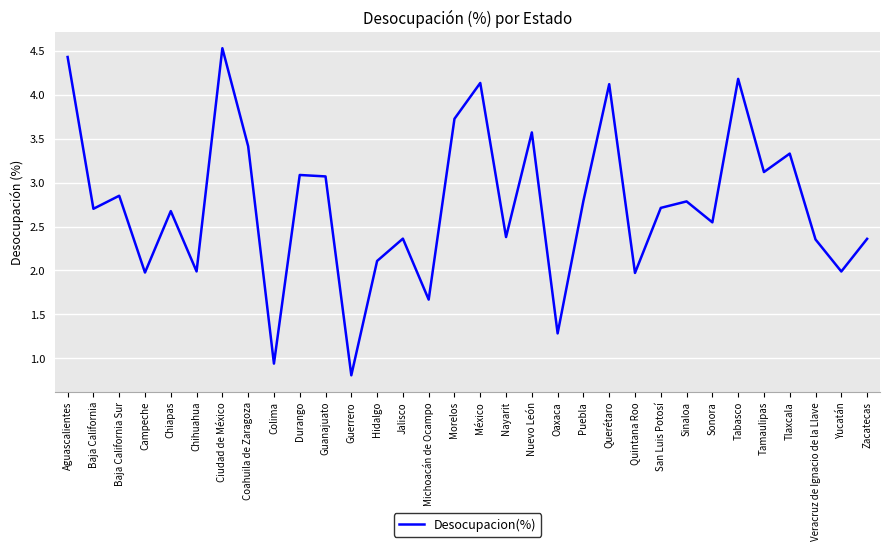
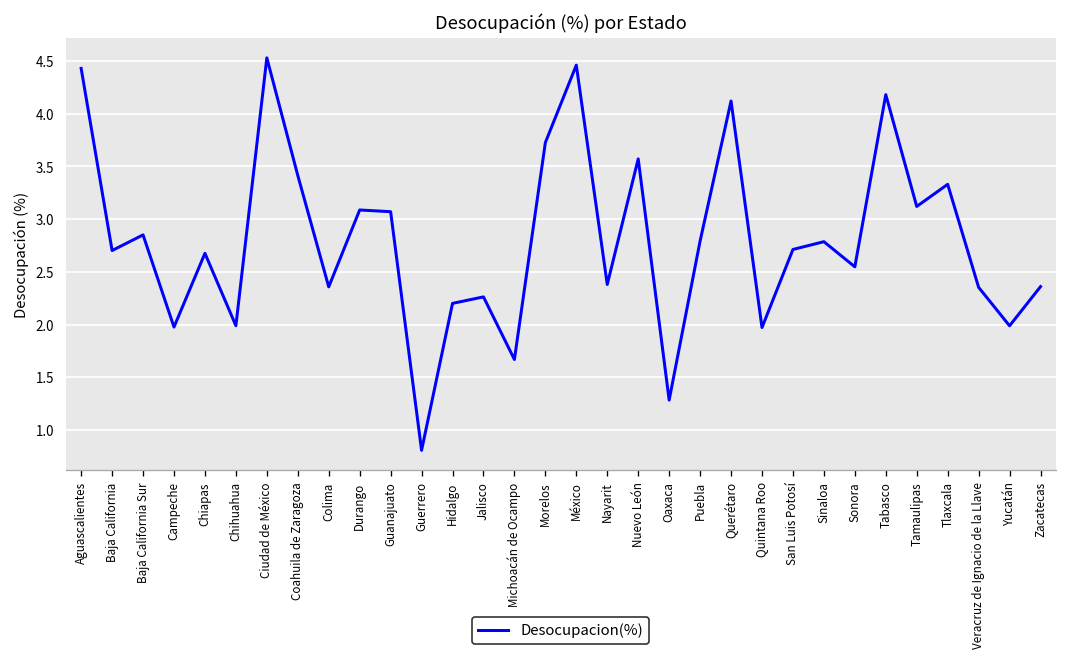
Colima: 0.9 -> 2.4
Hidalgo: 2.1 -> 2.2
Jalisco: 2.4 -> 2.3
México: 4.1 -> 4.5
